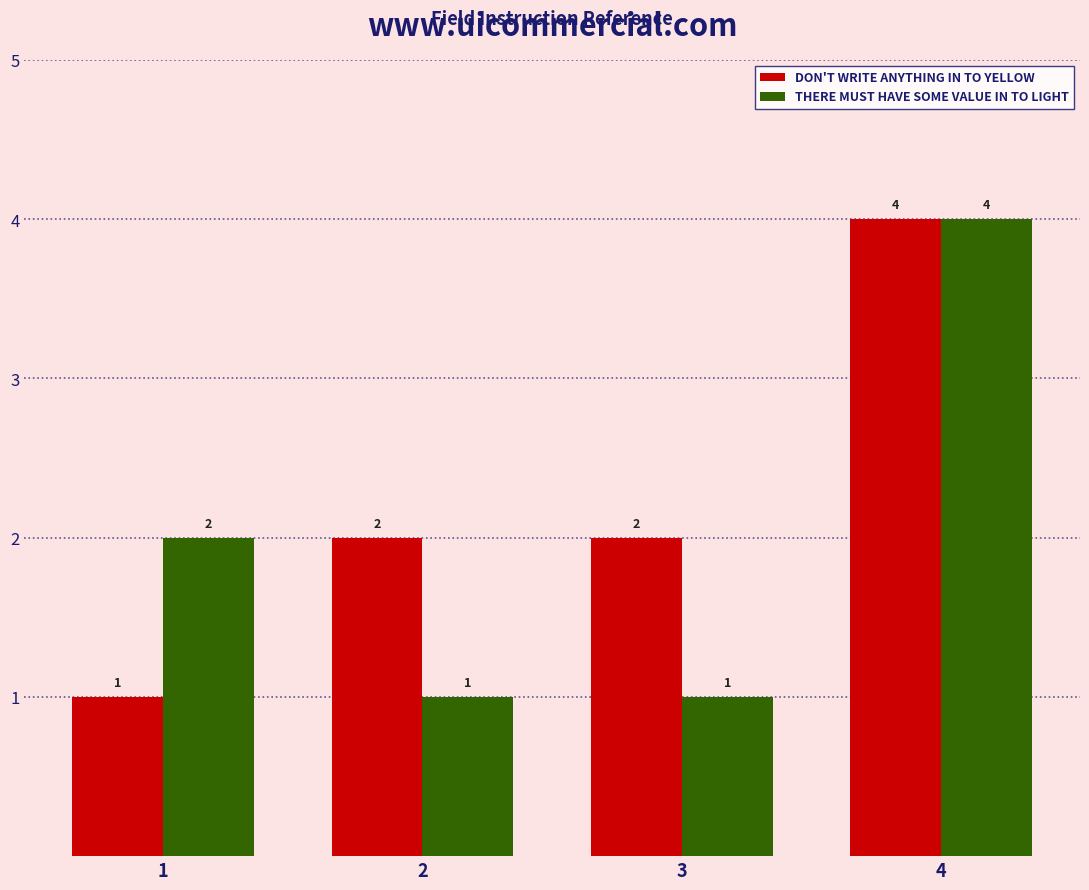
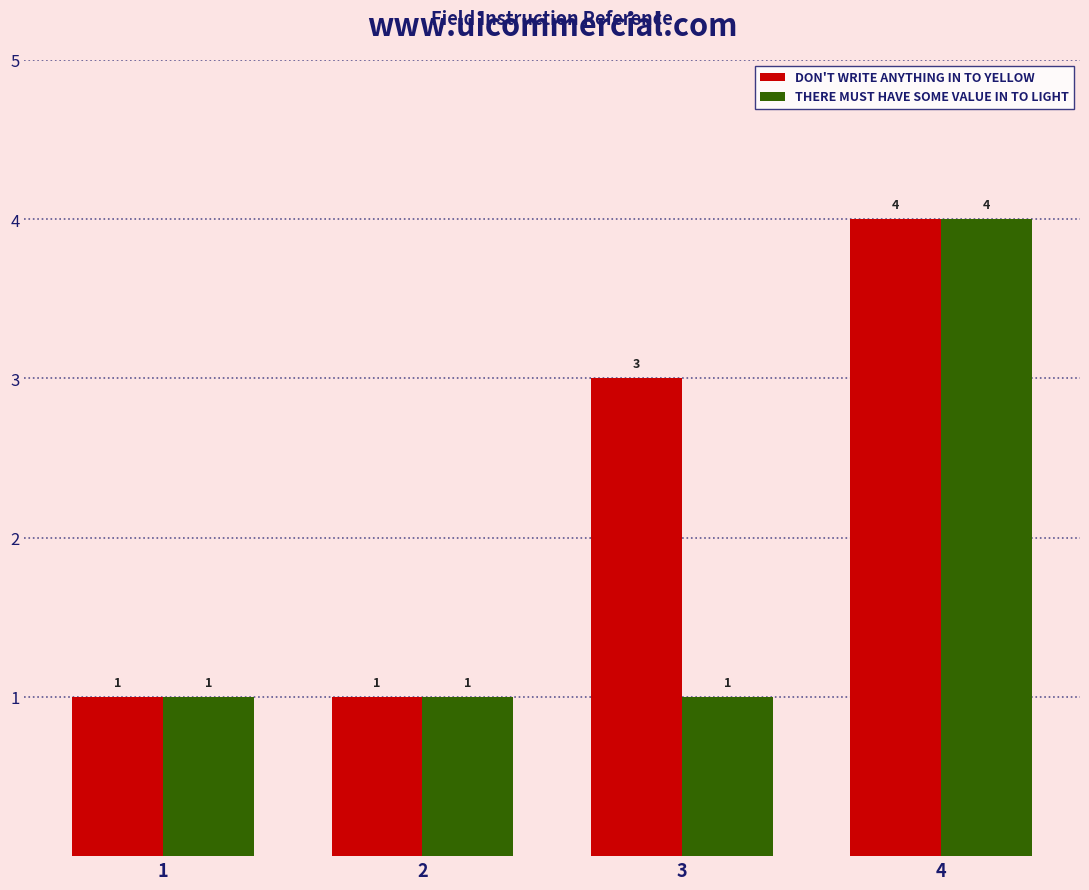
THERE MUST HAVE SOME VALUE IN TO LIGHT, 1: 2 -> 1
DON'T WRITE ANYTHING IN TO YELLOW, 2: 2 -> 1
DON'T WRITE ANYTHING IN TO YELLOW, 3: 2 -> 3
